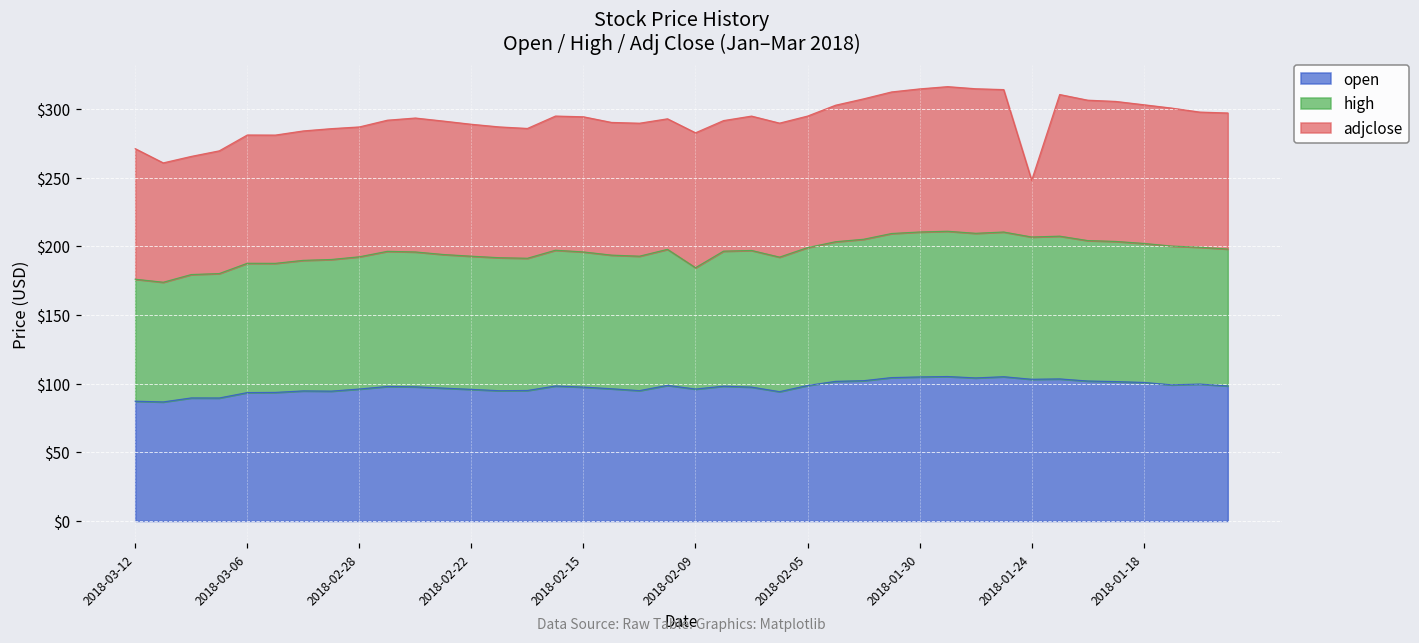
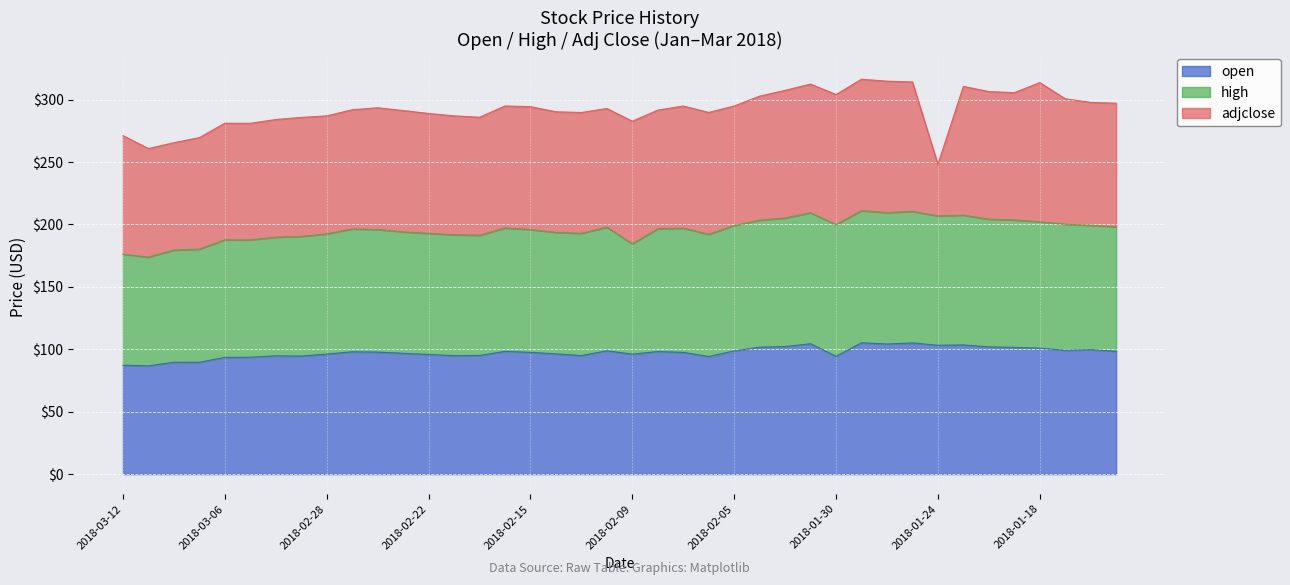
open, 2018-01-30: $105 -> $94
adjclose, 2018-01-18: $101 -> $112
